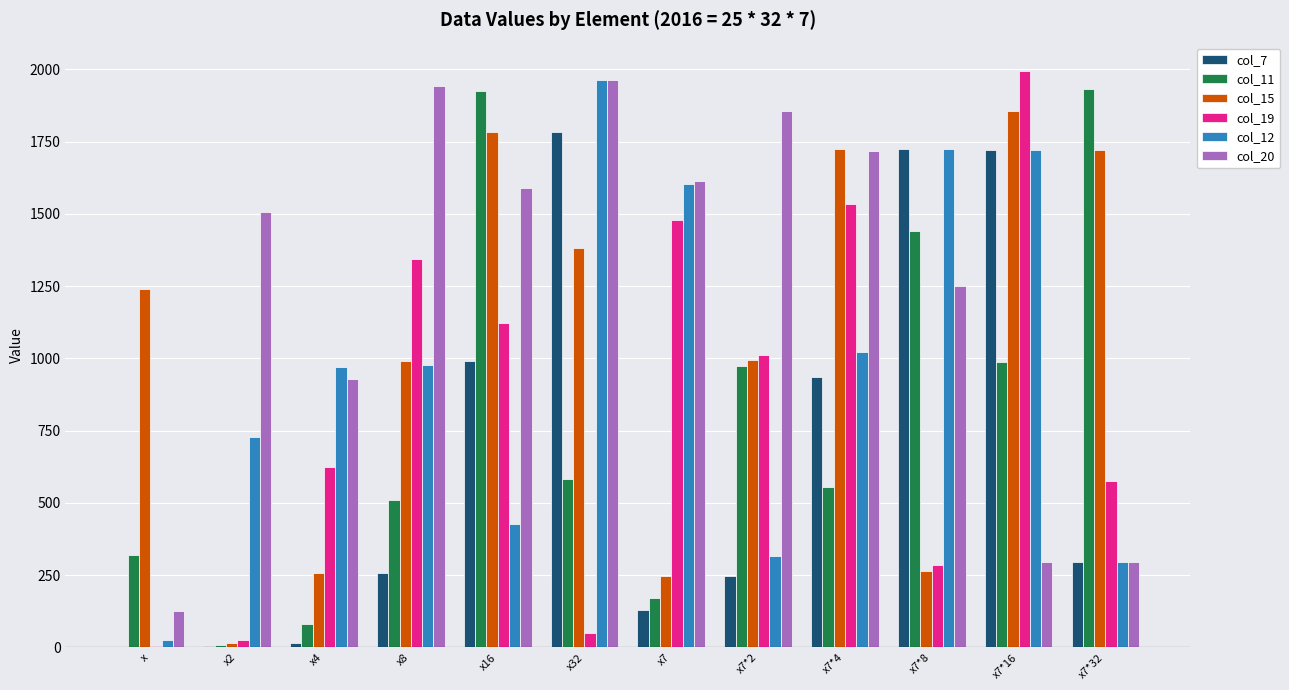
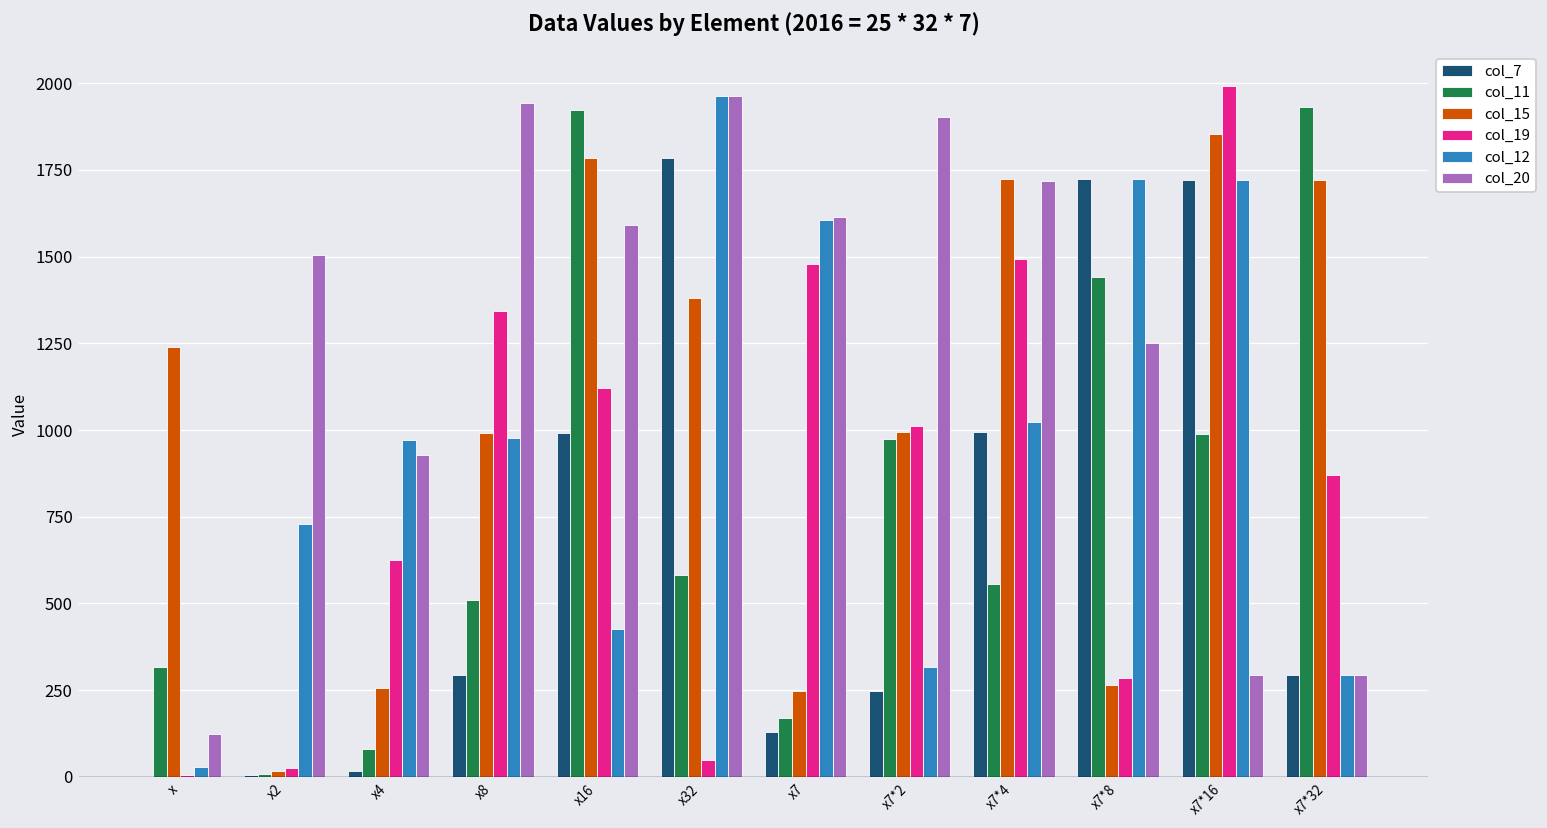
col_7, x8: 260 -> 290
col_20, x7*2: 1860 -> 1900
col_7, x7*4: 940 -> 990
col_19, x7*4: 1530 -> 1490
col_19, x7*32: 580 -> 870
